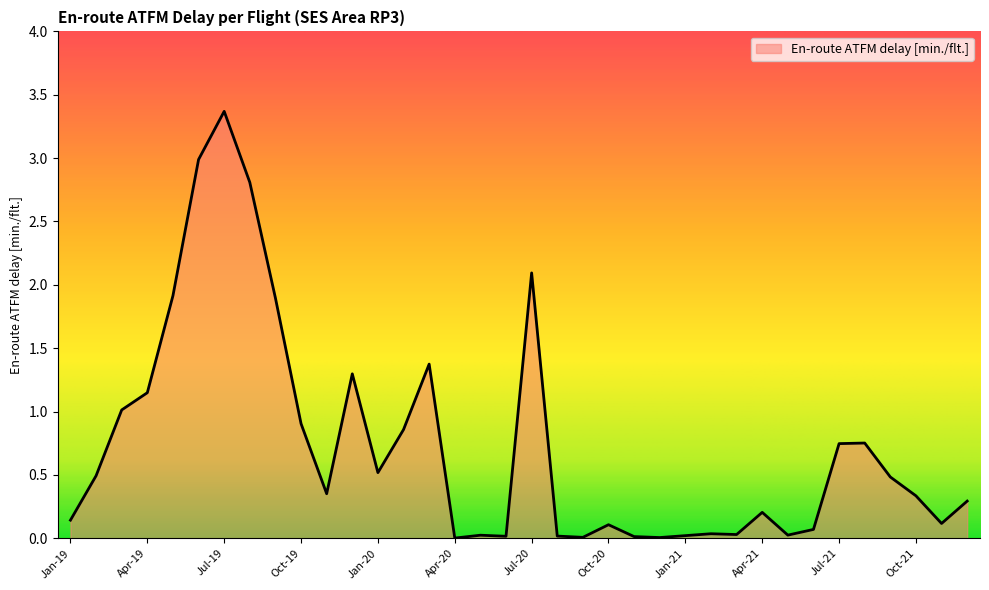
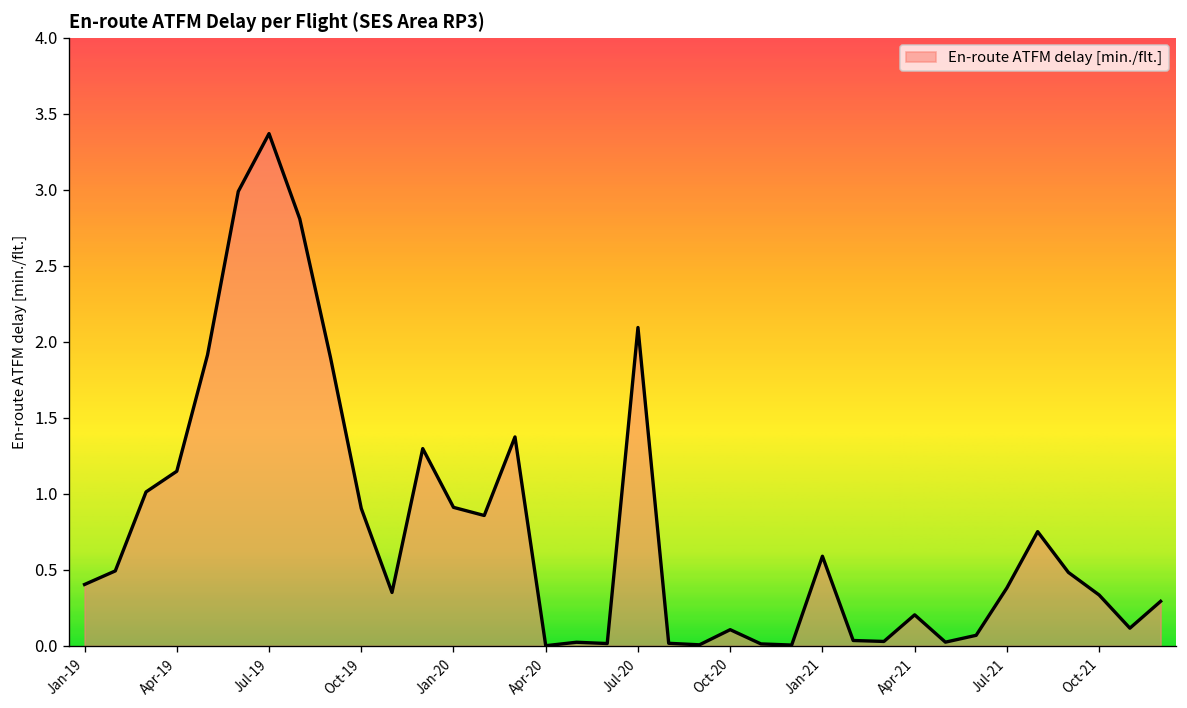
Jan-19: 0.14 -> 0.40
Jan-20: 0.52 -> 0.91
Jan-21: 0.02 -> 0.59
Jul-21: 0.75 -> 0.38
